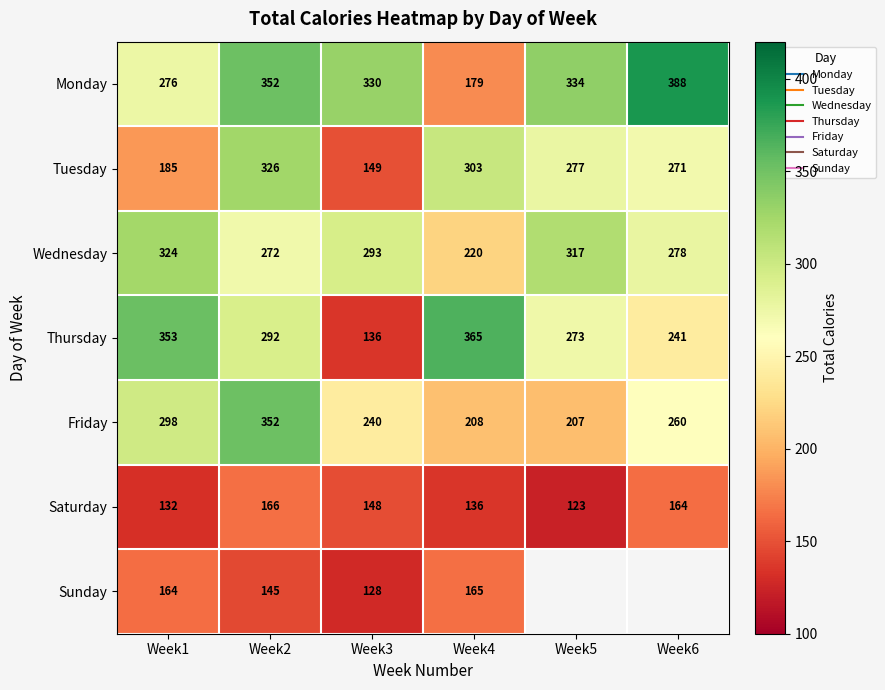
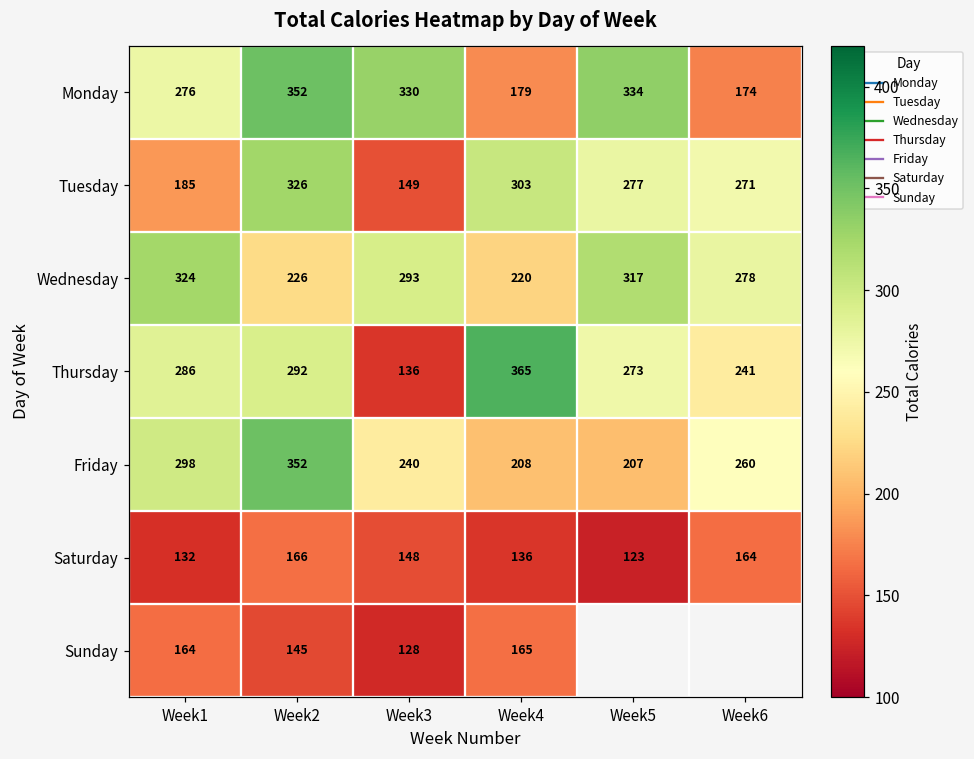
Monday, Week6: 388 -> 174
Wednesday, Week2: 272 -> 226
Thursday, Week1: 353 -> 286
